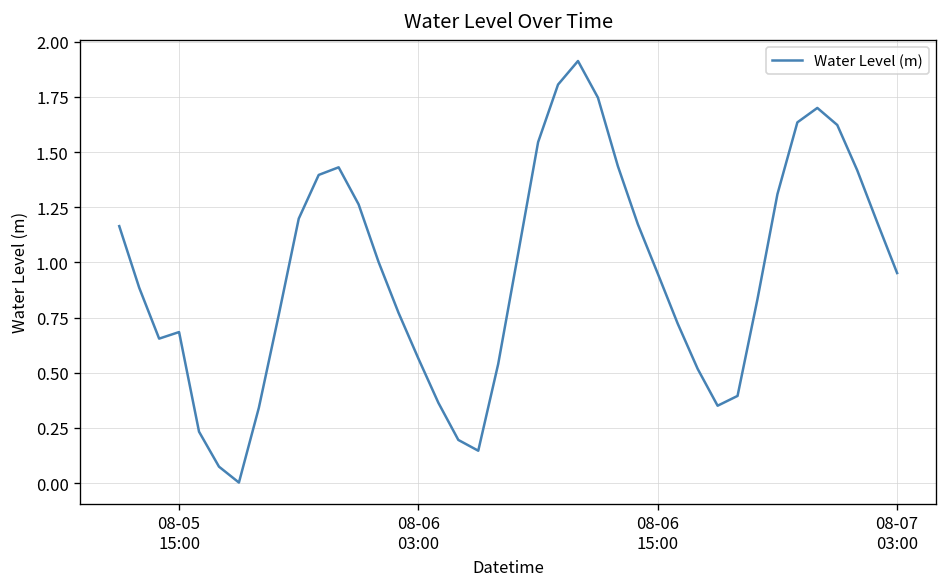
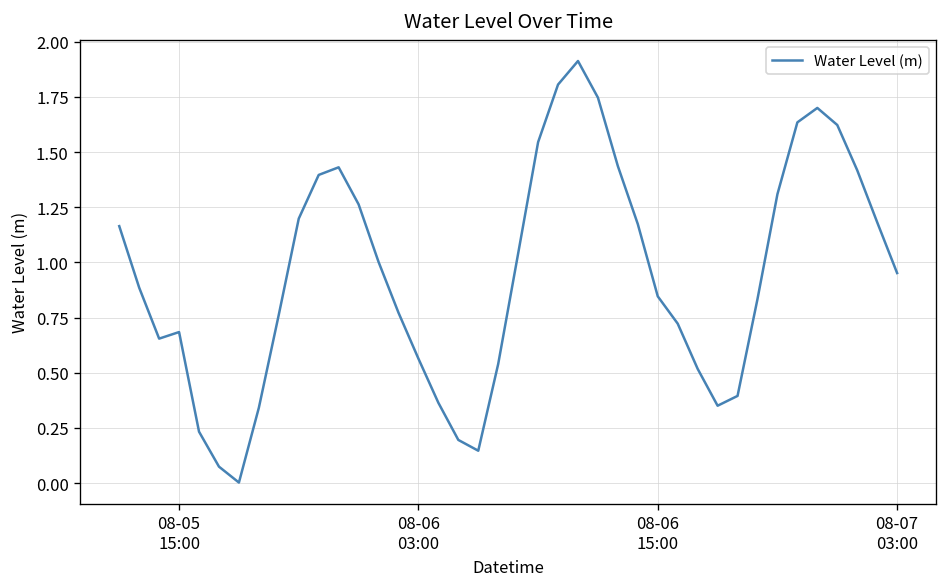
08-06 15:00: 0.95 -> 0.85
